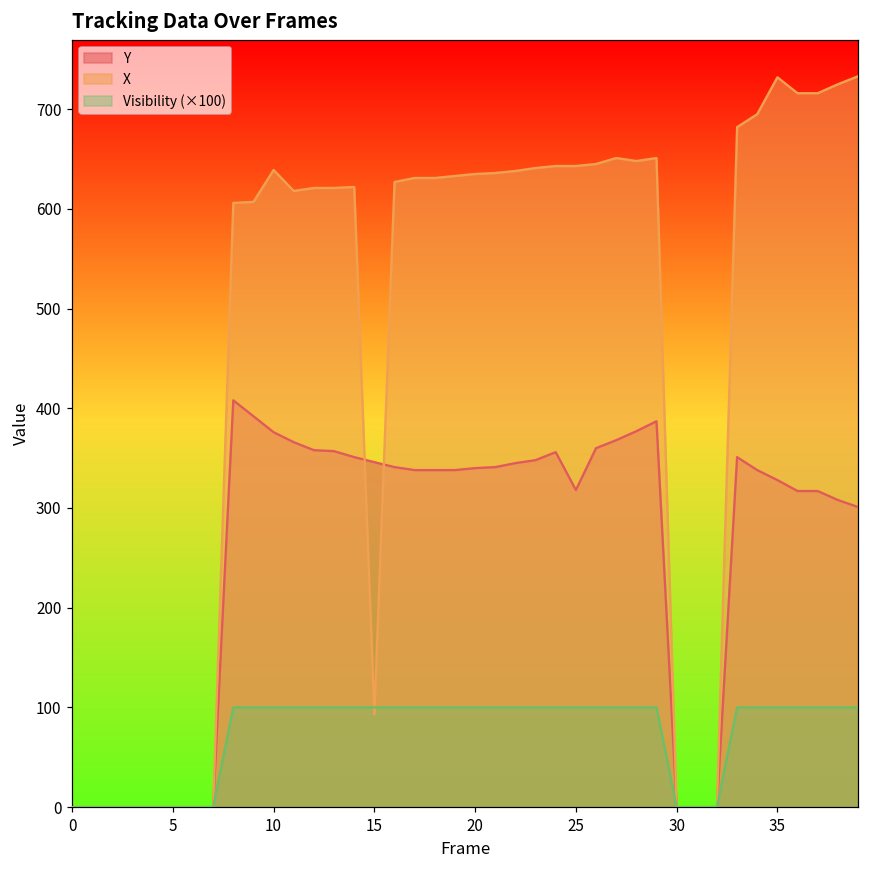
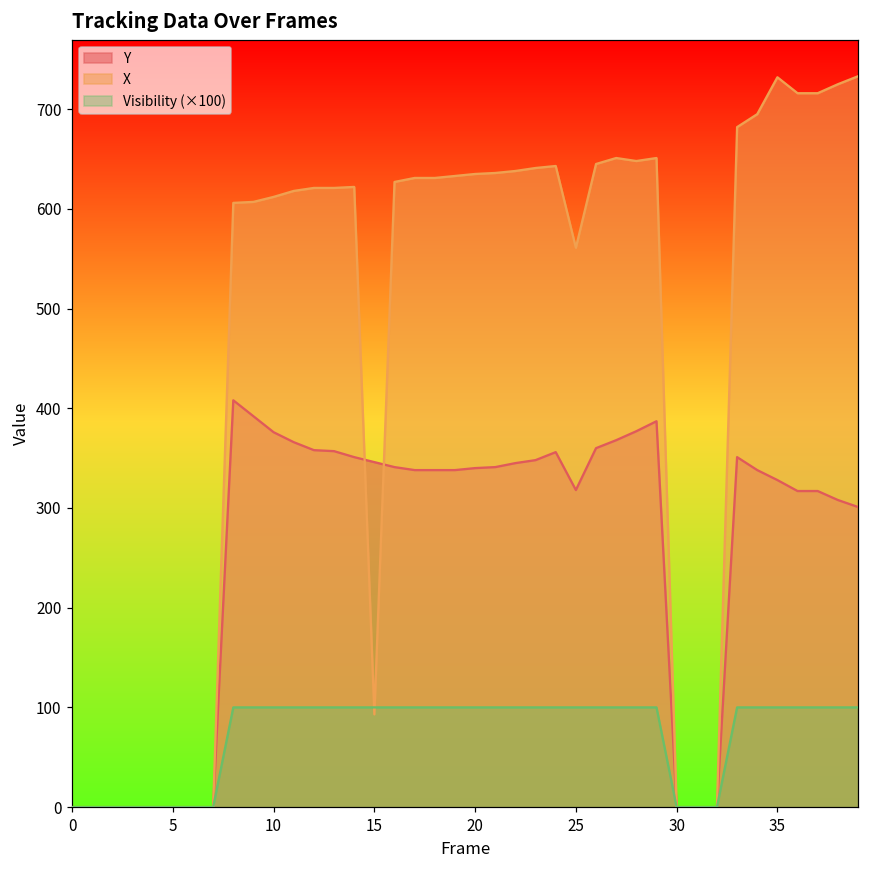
X, 10: 640 -> 610
X, 25: 640 -> 560
